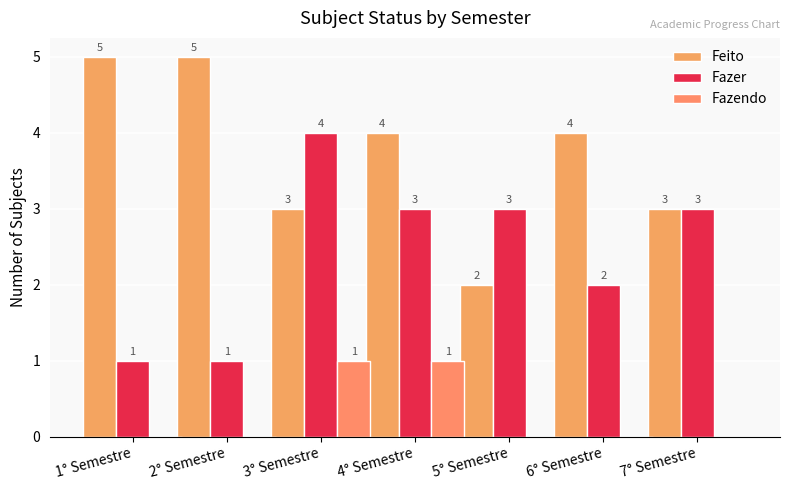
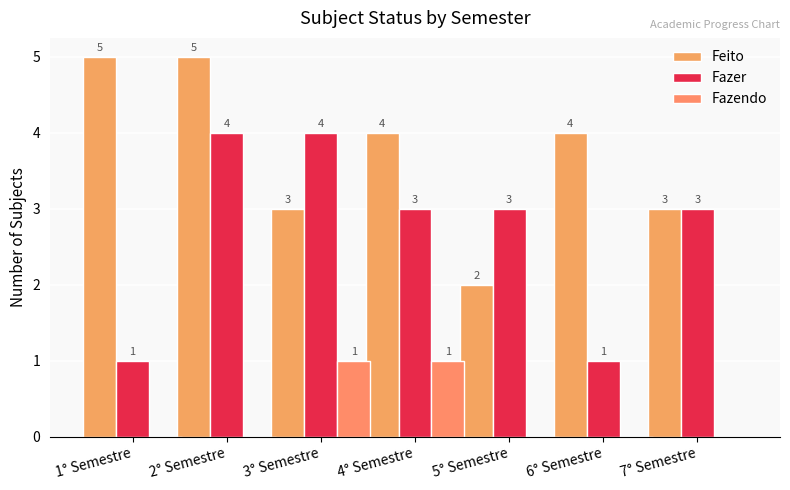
Fazer, 2° Semestre: 1 -> 4
Fazer, 6° Semestre: 2 -> 1
